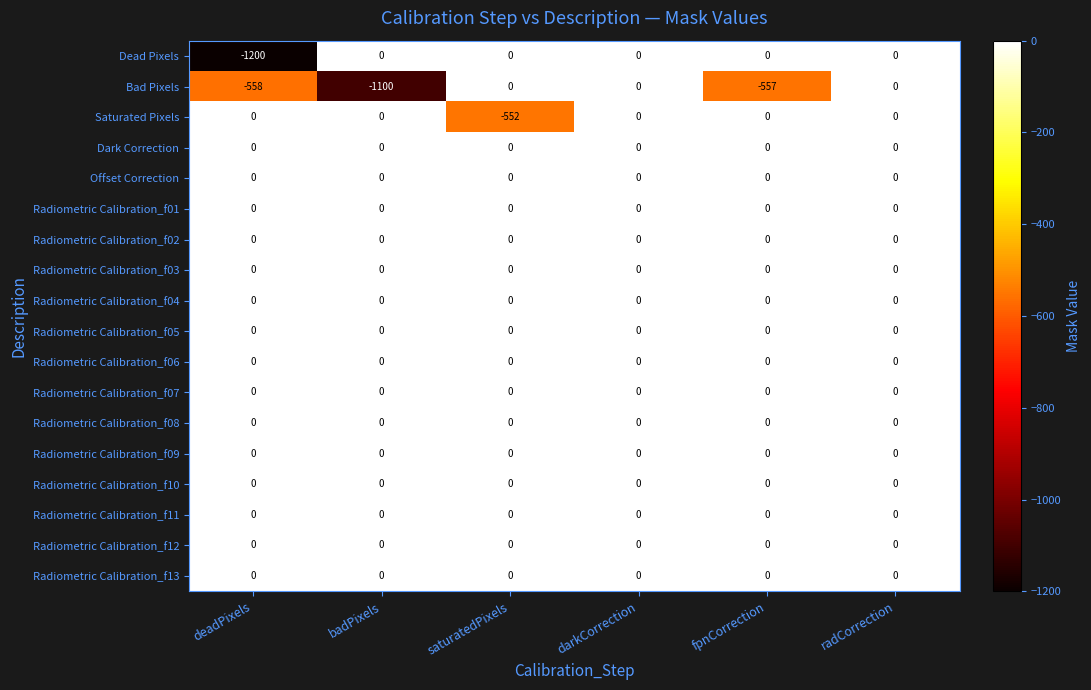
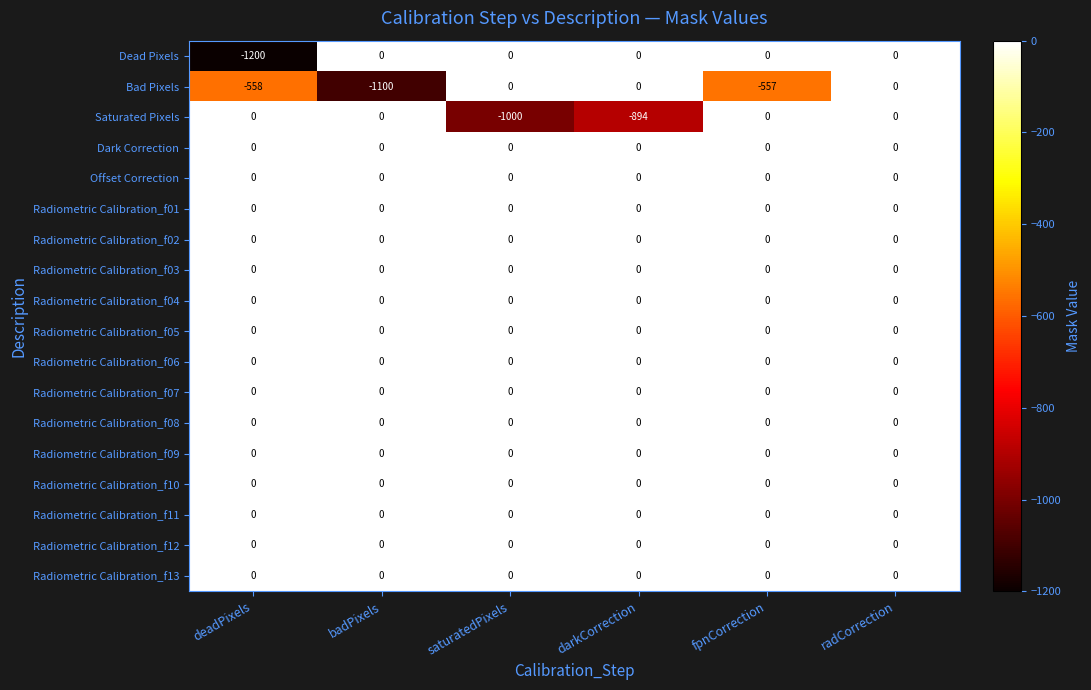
Saturated Pixels, saturatedPixels: -552 -> -1000
Saturated Pixels, darkCorrection: 0 -> -894
